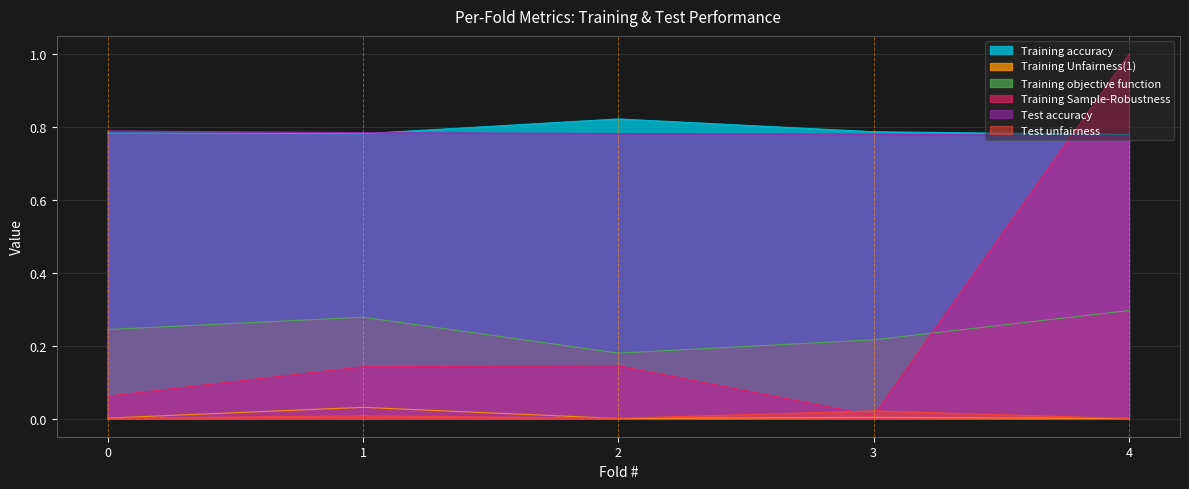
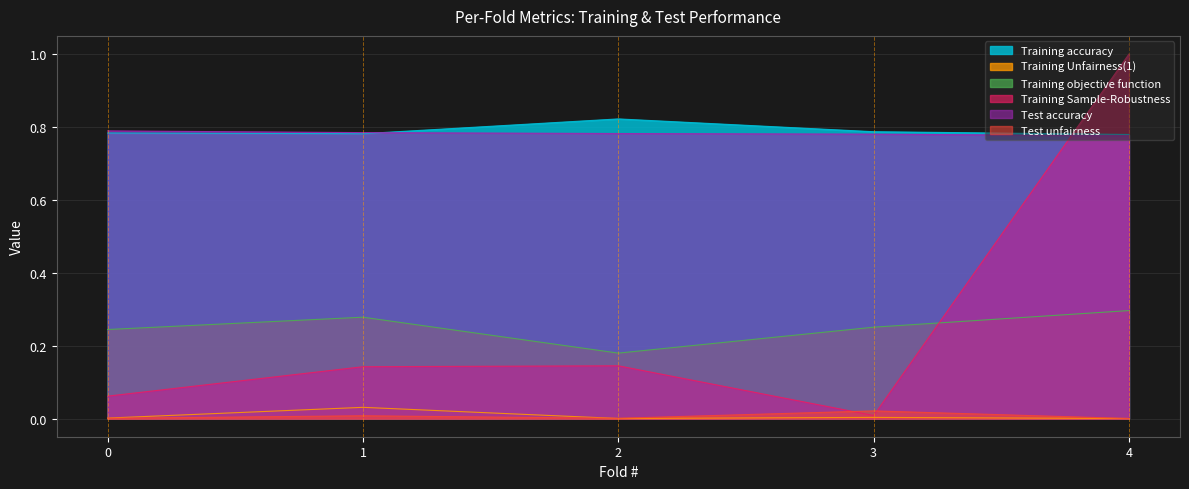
Training objective function, 3: 0.22 -> 0.25
